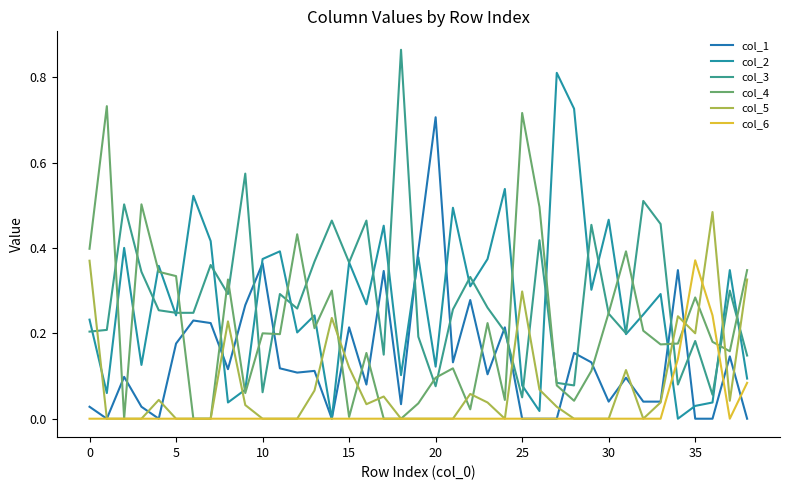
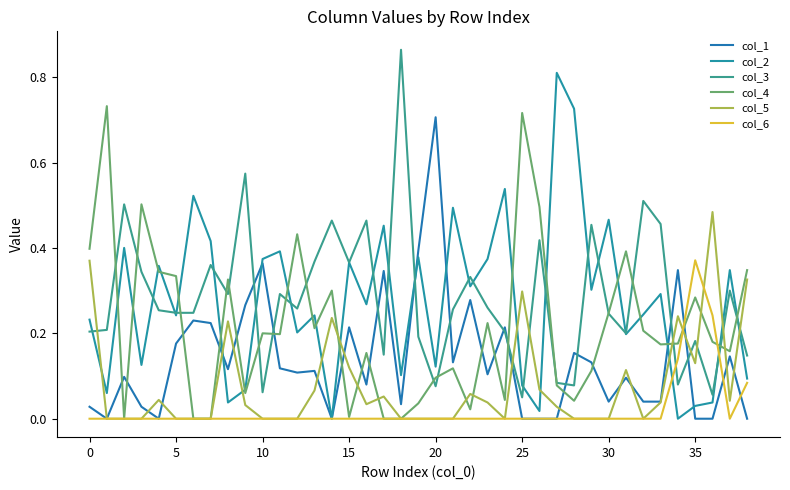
col_5, 35: 0.20 -> 0.13
